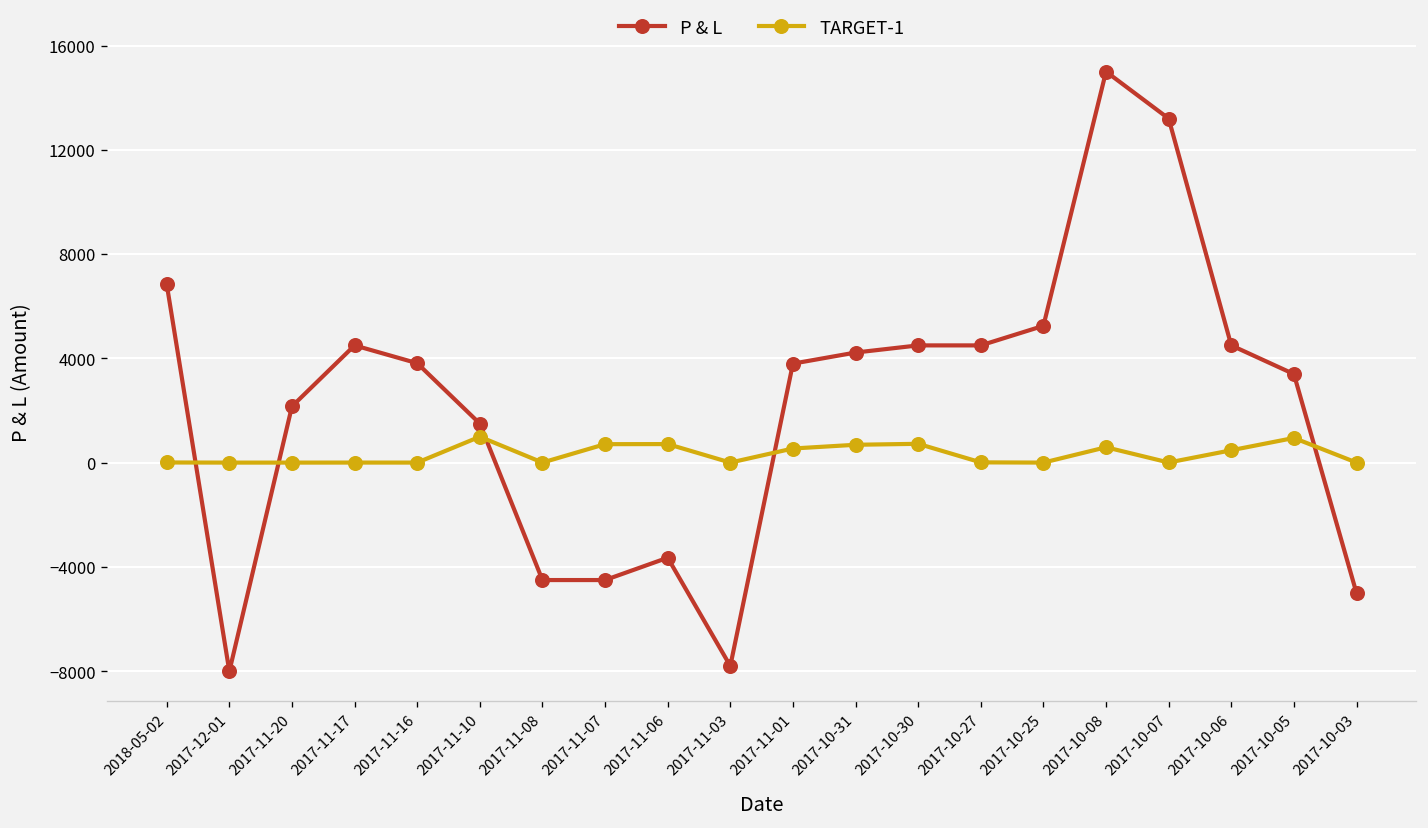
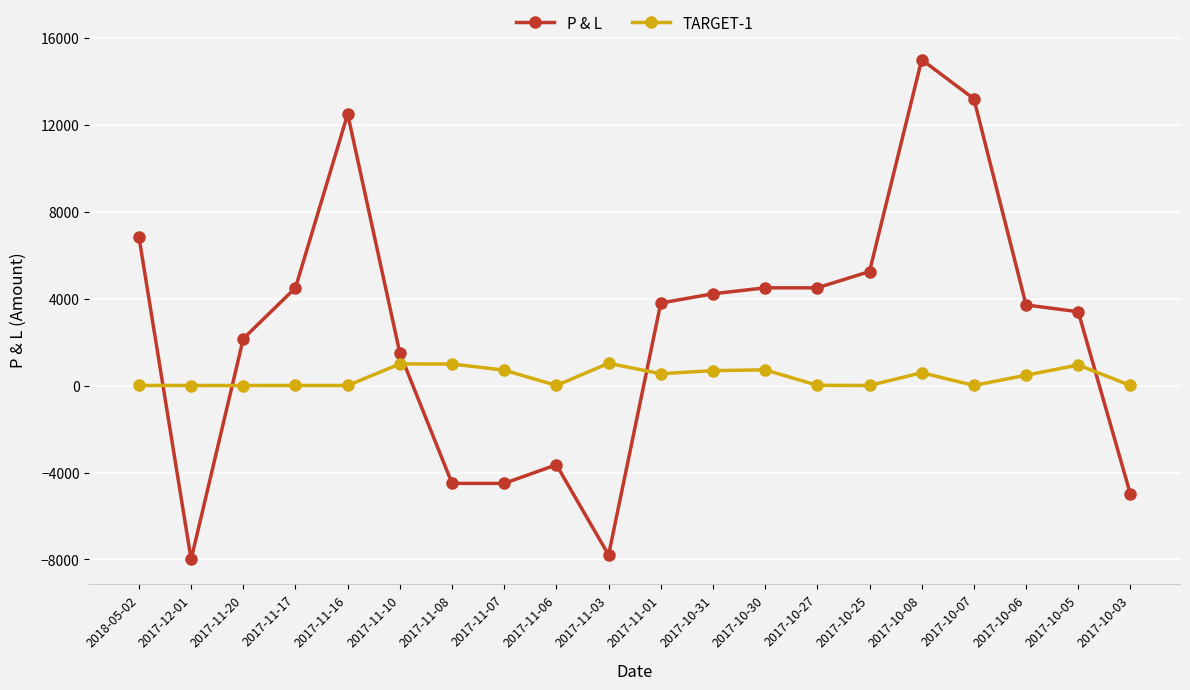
P & L, 2017-11-16: 3800 -> 12500
TARGET-1, 2017-11-08: 0 -> 1000
TARGET-1, 2017-11-06: 700 -> 0
TARGET-1, 2017-11-03: 0 -> 1000
P & L, 2017-10-06: 4500 -> 3700
